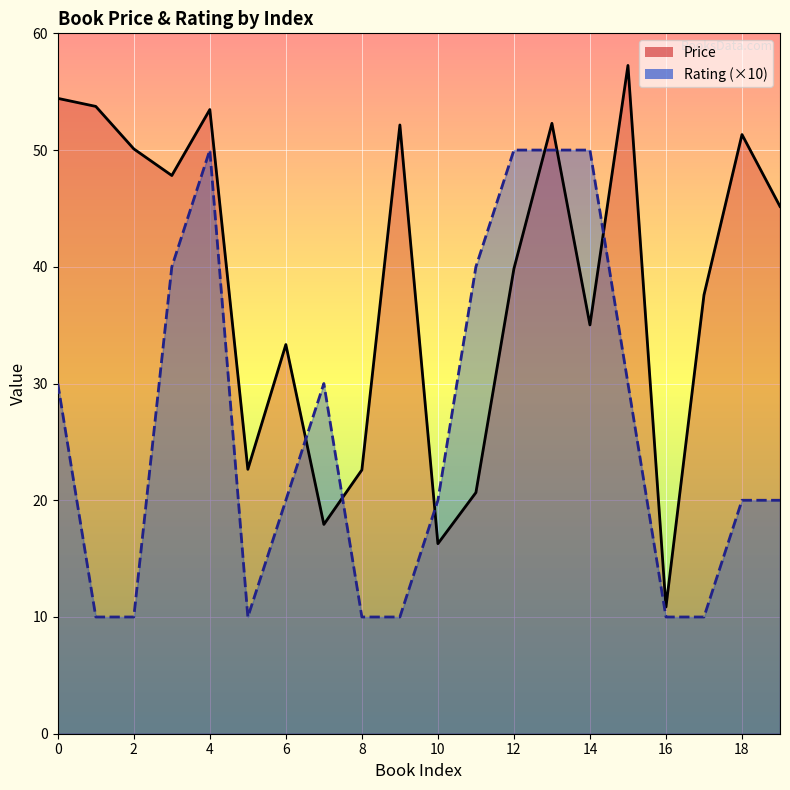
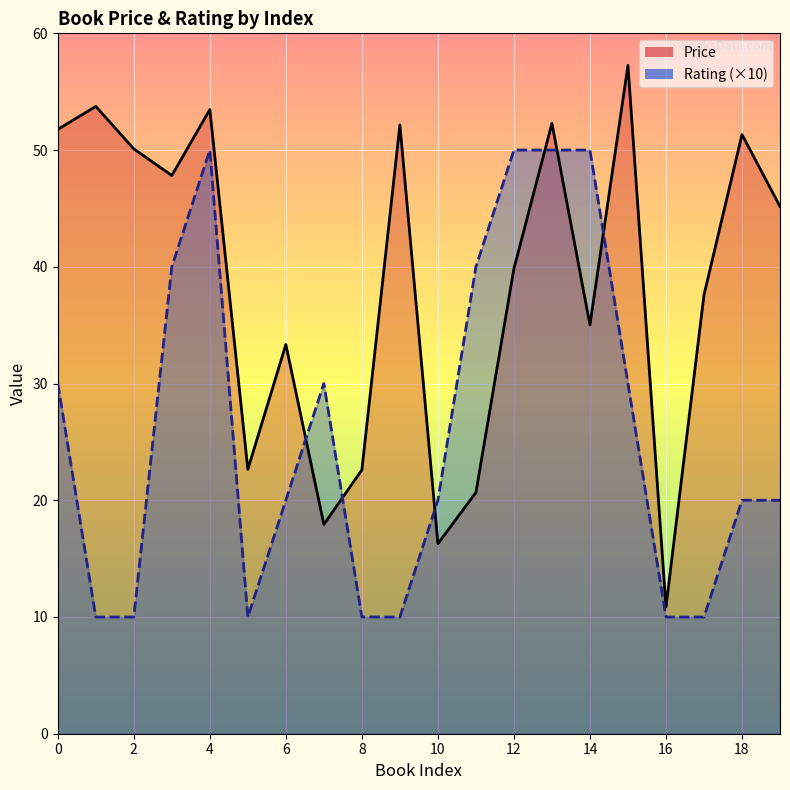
Price, 0: 54.4 -> 51.8
